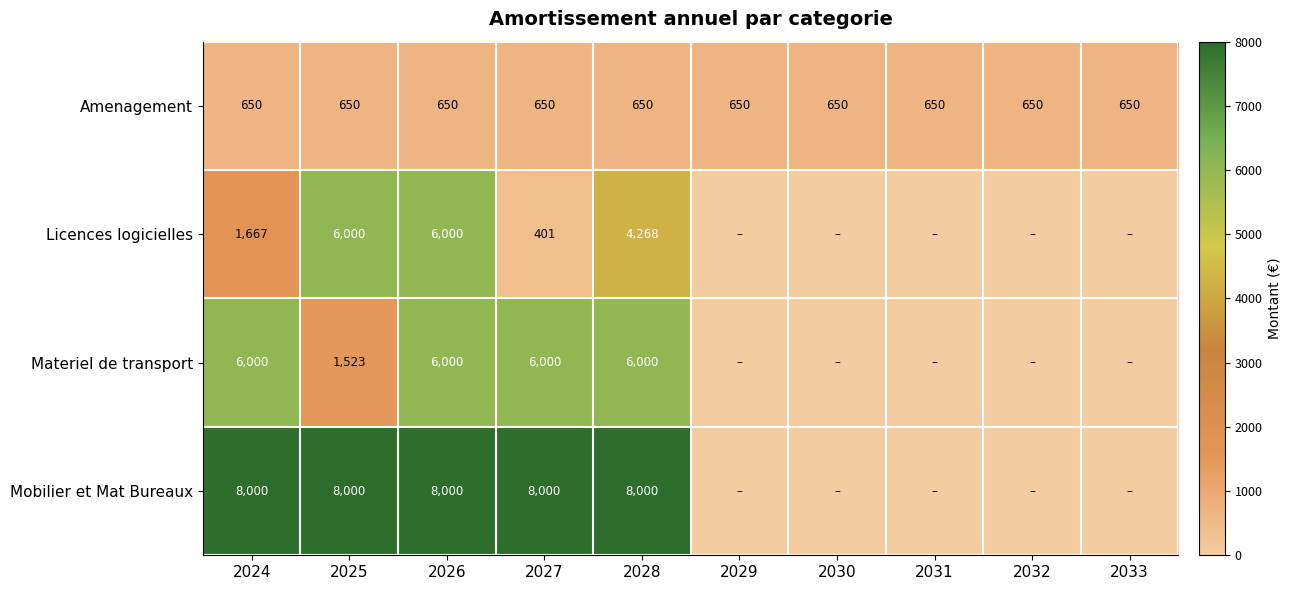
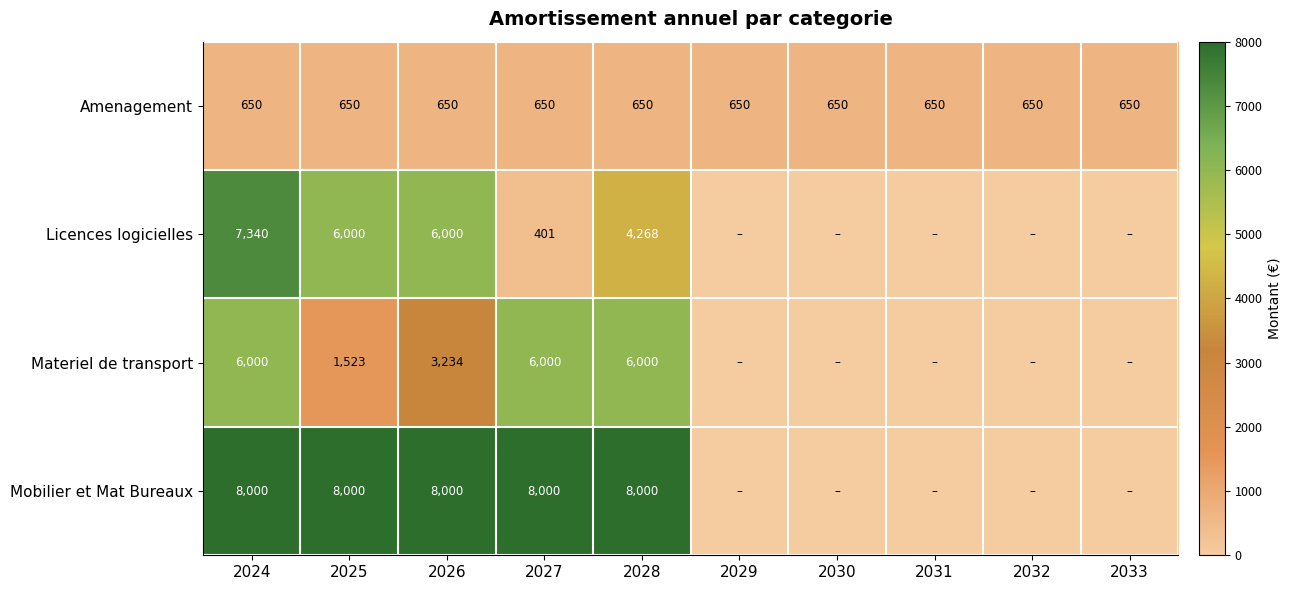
Licences logicielles, 2024: 1,667 -> 7,340
Materiel de transport, 2026: 6,000 -> 3,234
